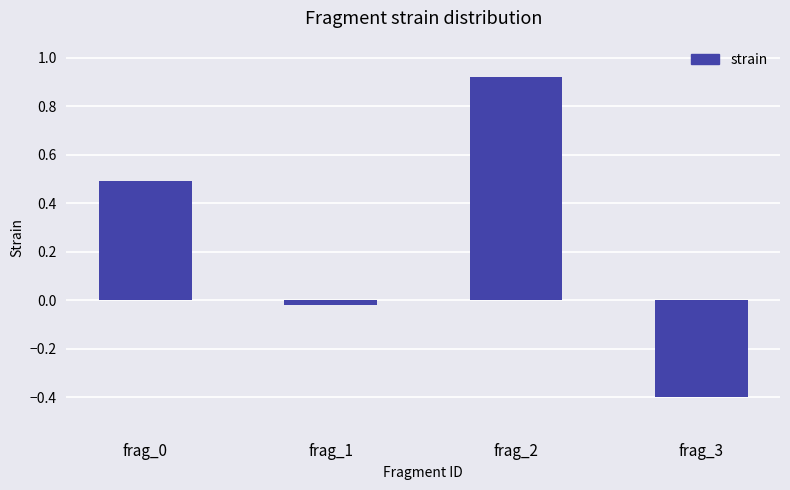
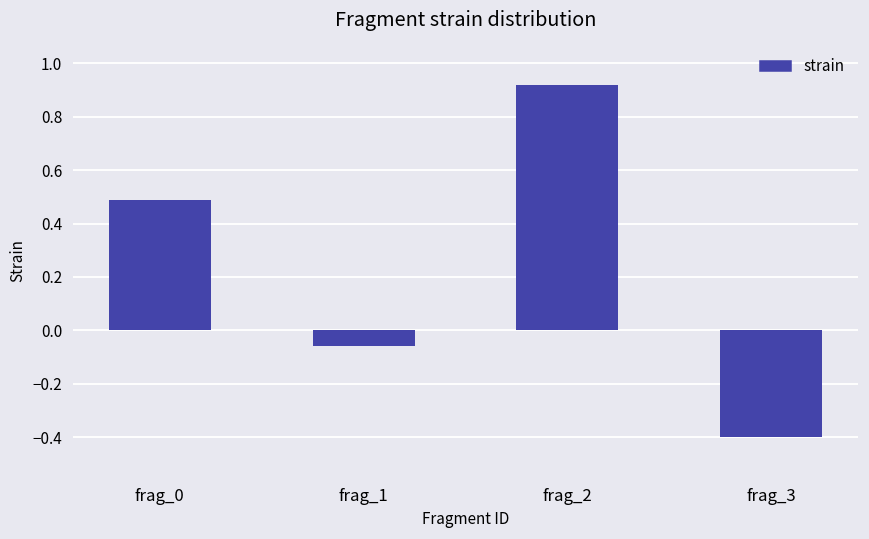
frag_1: -0.02 -> -0.06
